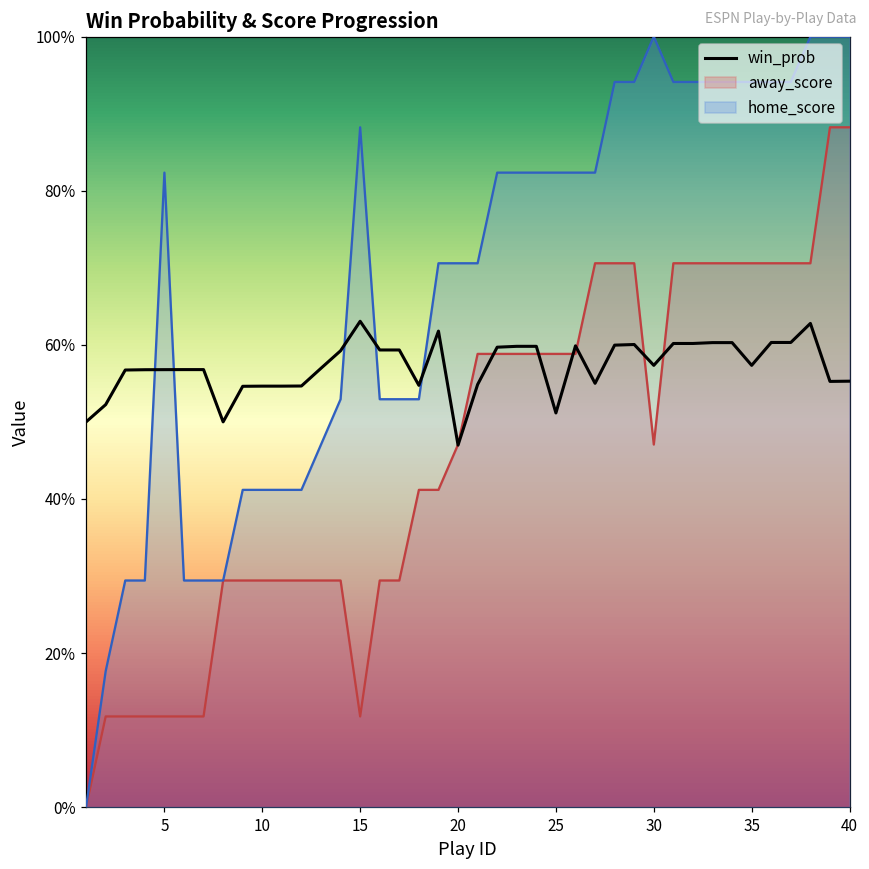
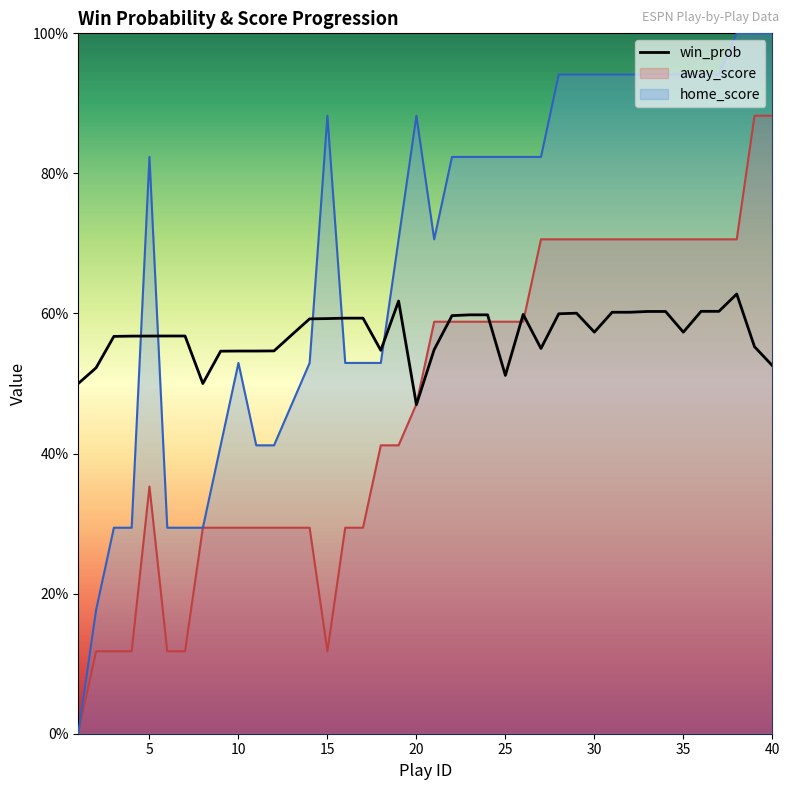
away_score, 5: 12% -> 35%
home_score, 10: 41% -> 53%
win_prob, 15: 63% -> 59%
home_score, 20: 71% -> 88%
away_score, 30: 47% -> 71%
home_score, 30: 100% -> 94%
win_prob, 40: 55% -> 53%
